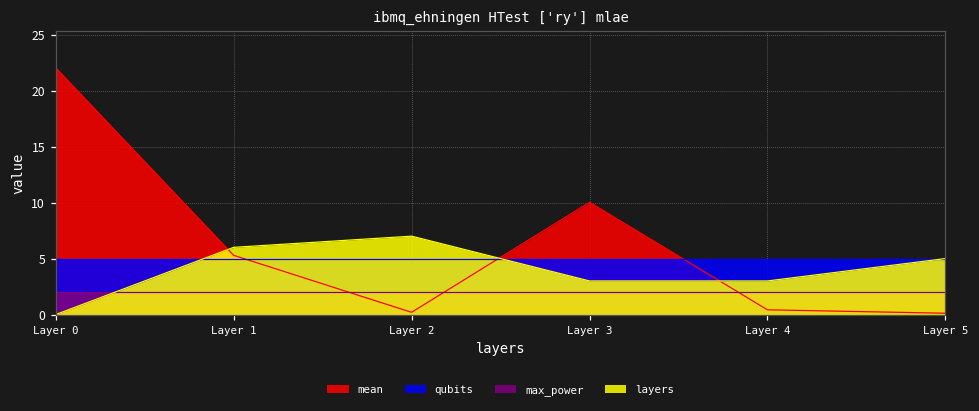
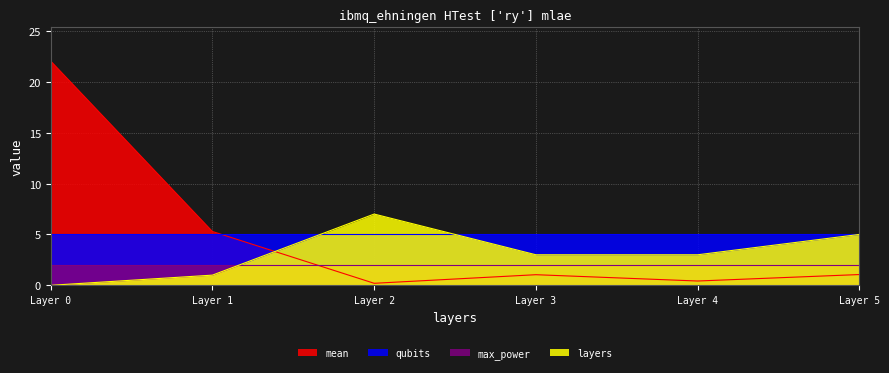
layers, Layer 1: 6 -> 1
mean, Layer 3: 10.0 -> 1.0
mean, Layer 5: 0.1 -> 1.1
